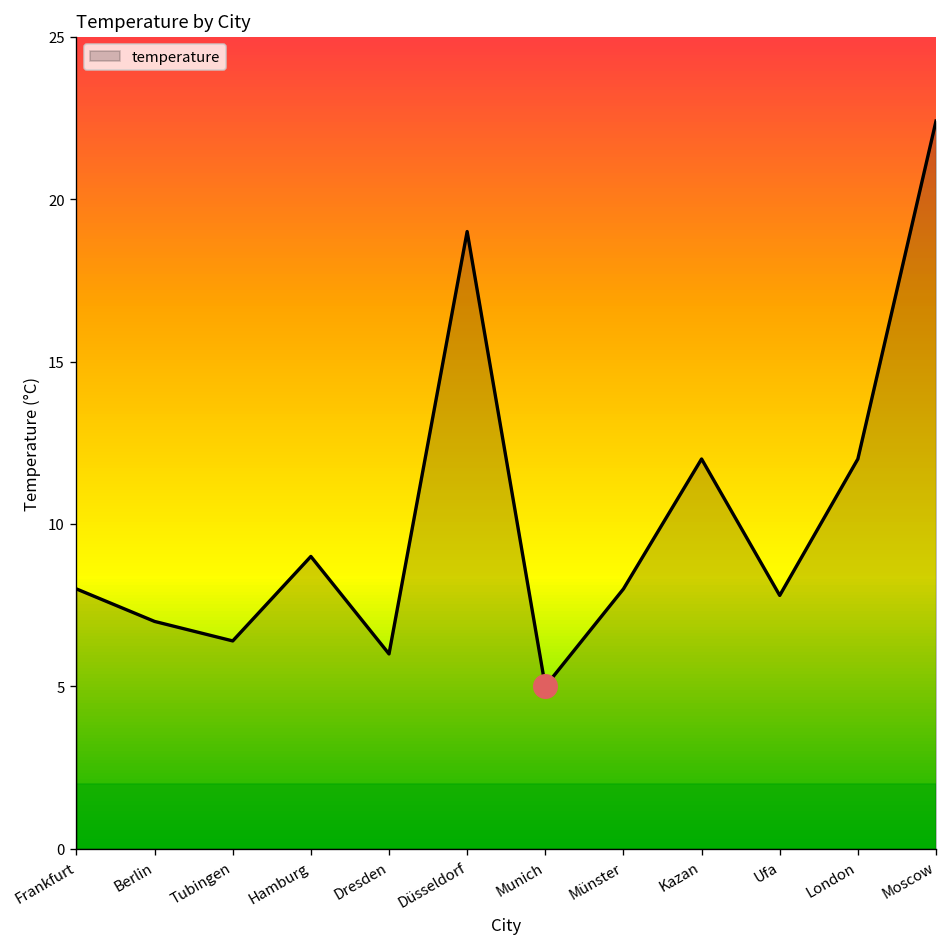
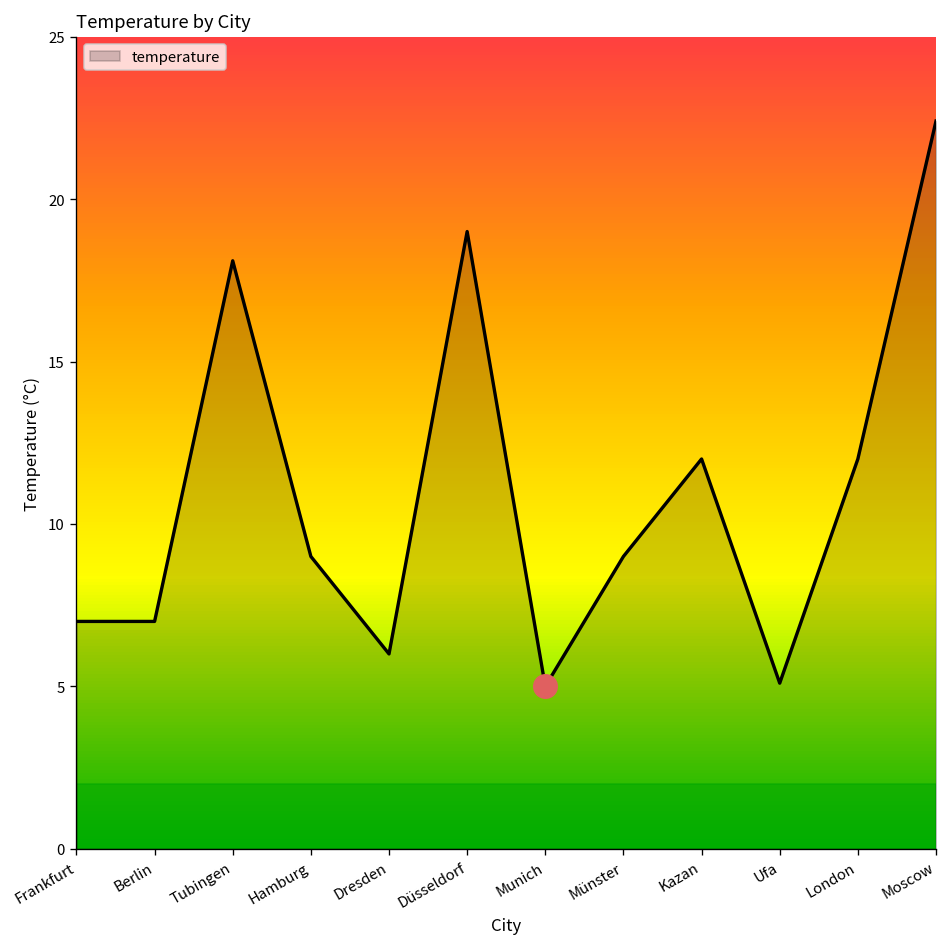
temperature, Frankfurt: 8 -> 7
temperature, Tubingen: 6.4 -> 18.1
temperature, Münster: 8 -> 9
temperature, Ufa: 7.8 -> 5.1
